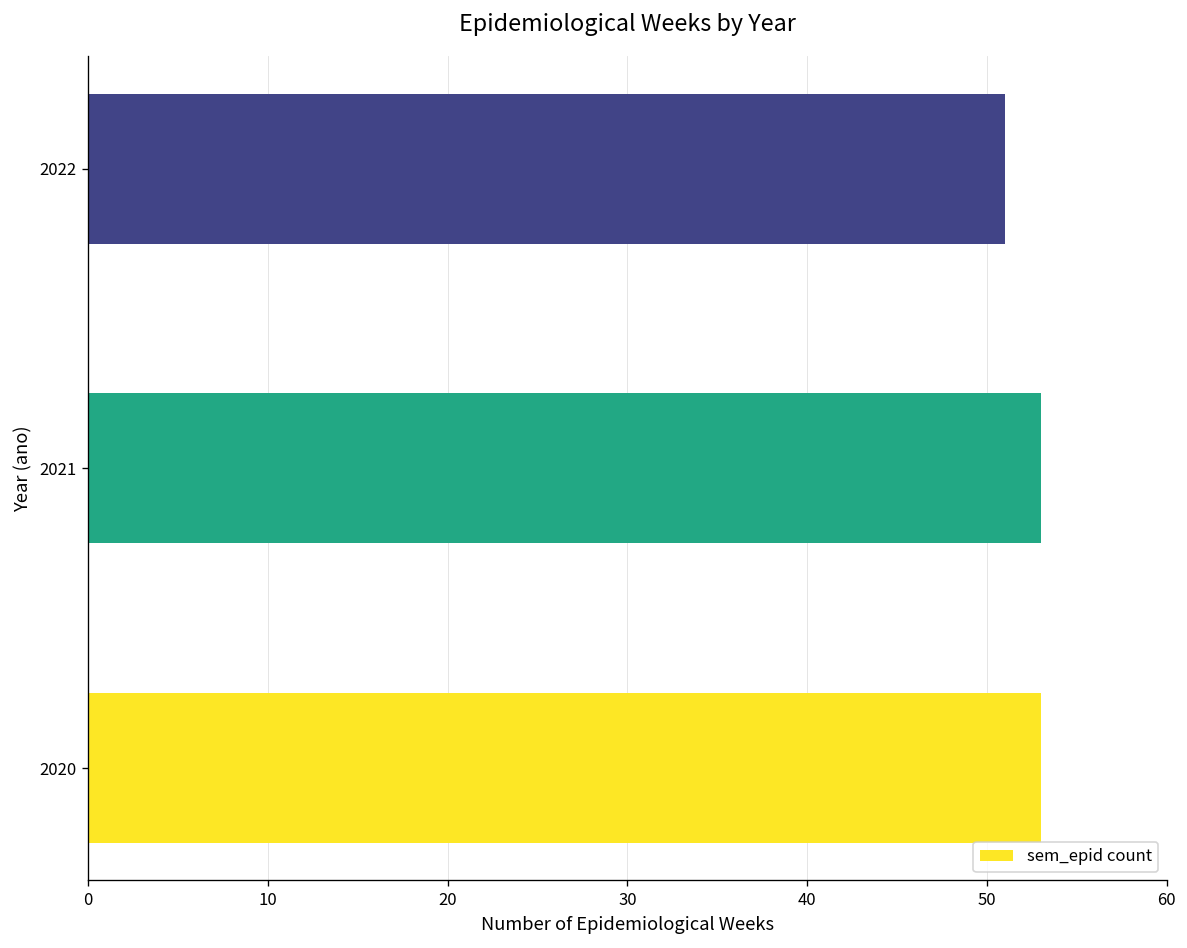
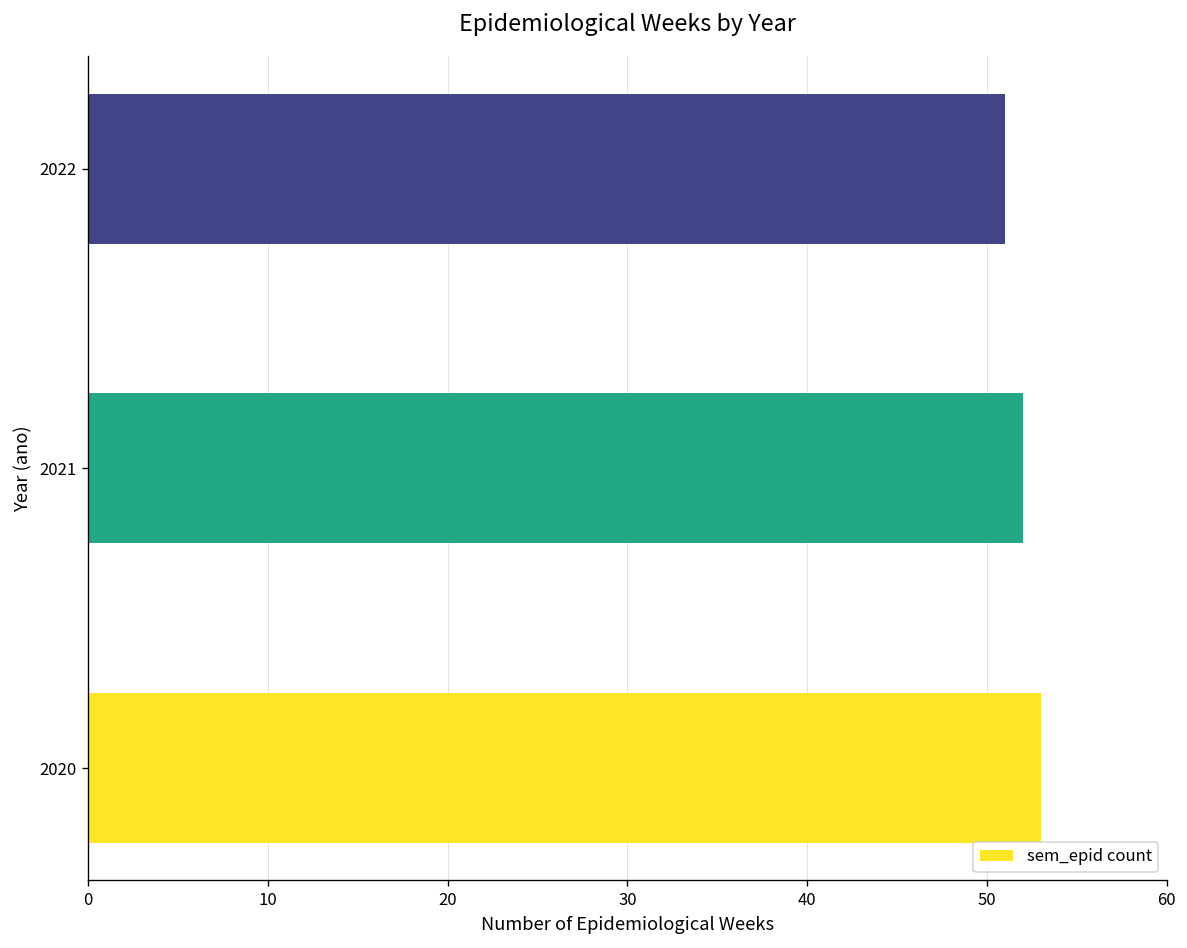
2021: 53 -> 52
